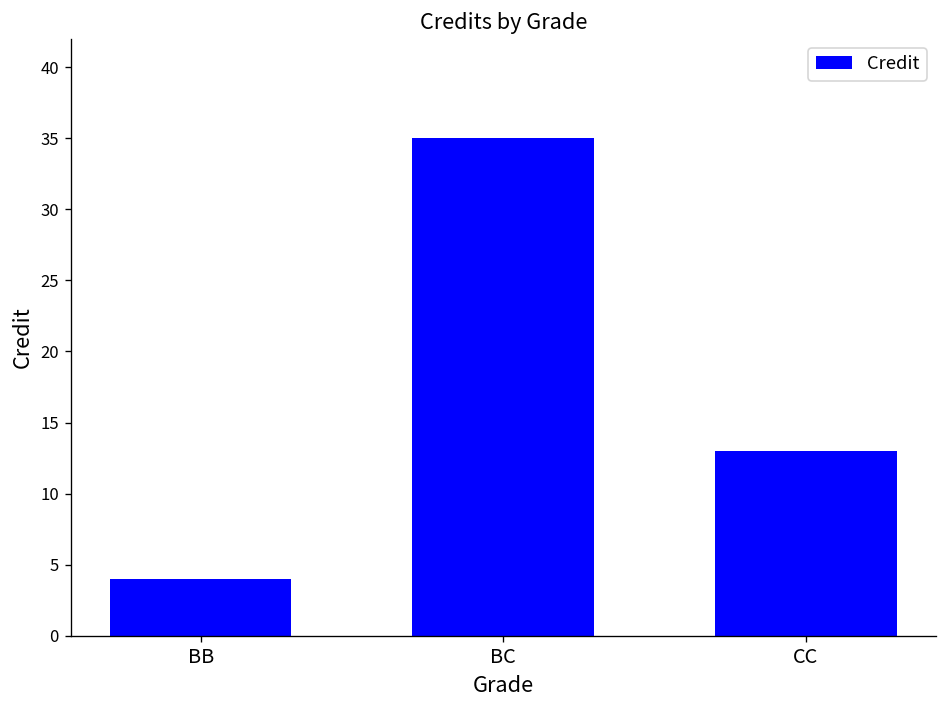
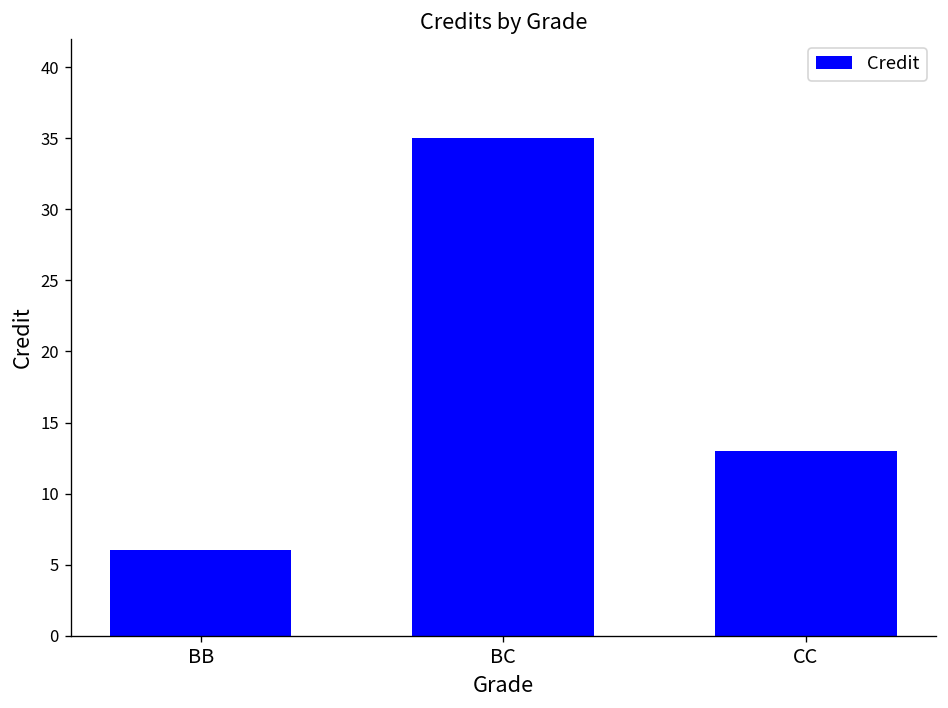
BB: 4 -> 6
